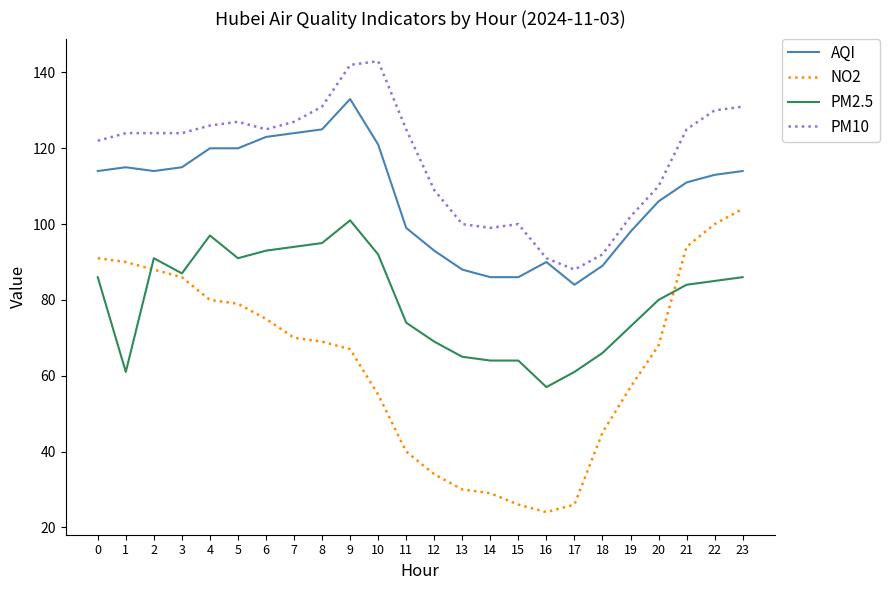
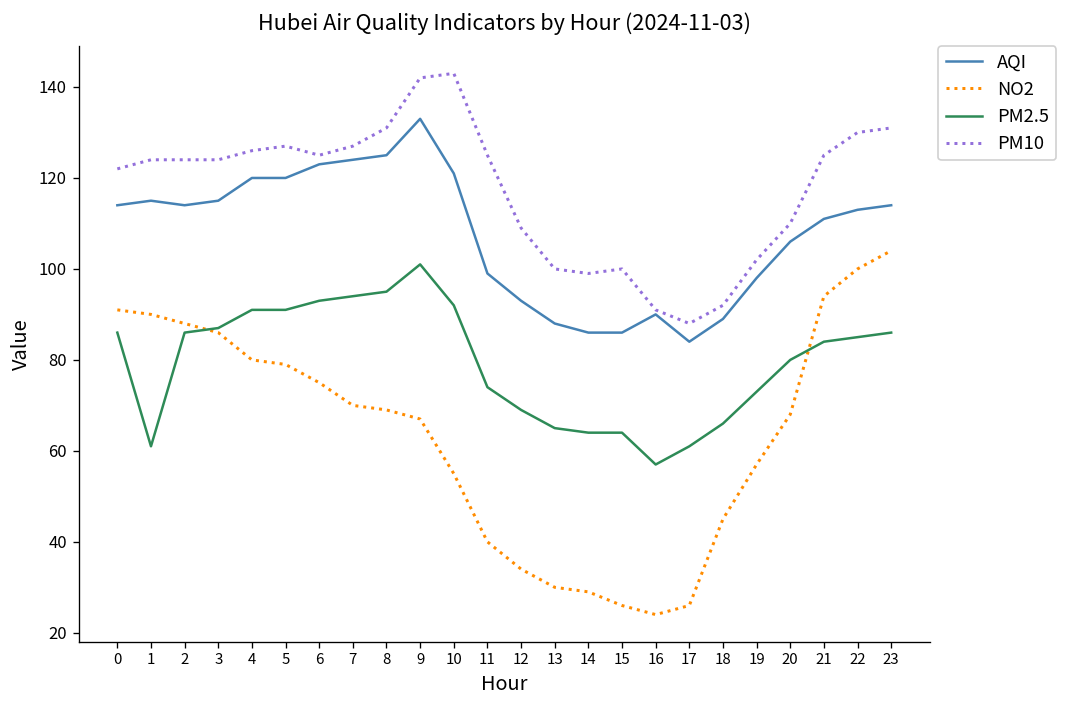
PM2.5, 2: 91 -> 86
PM2.5, 4: 97 -> 91
